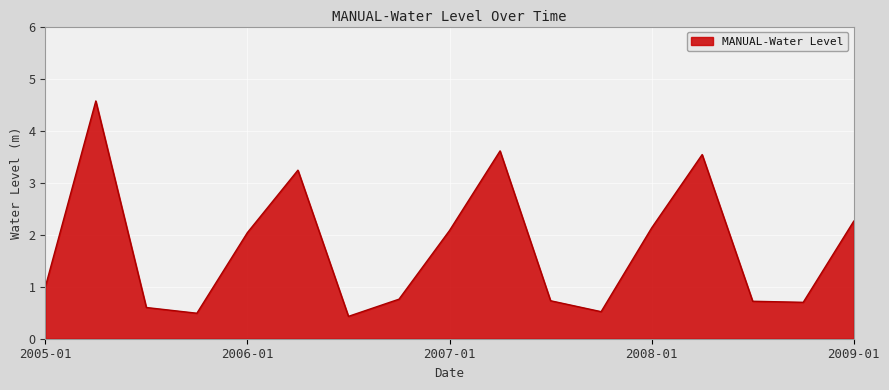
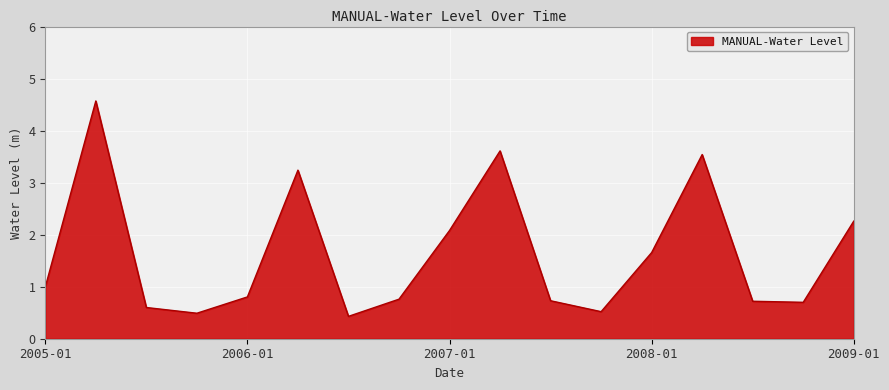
2006-01: 2.0 -> 0.8
2008-01: 2.1 -> 1.7
